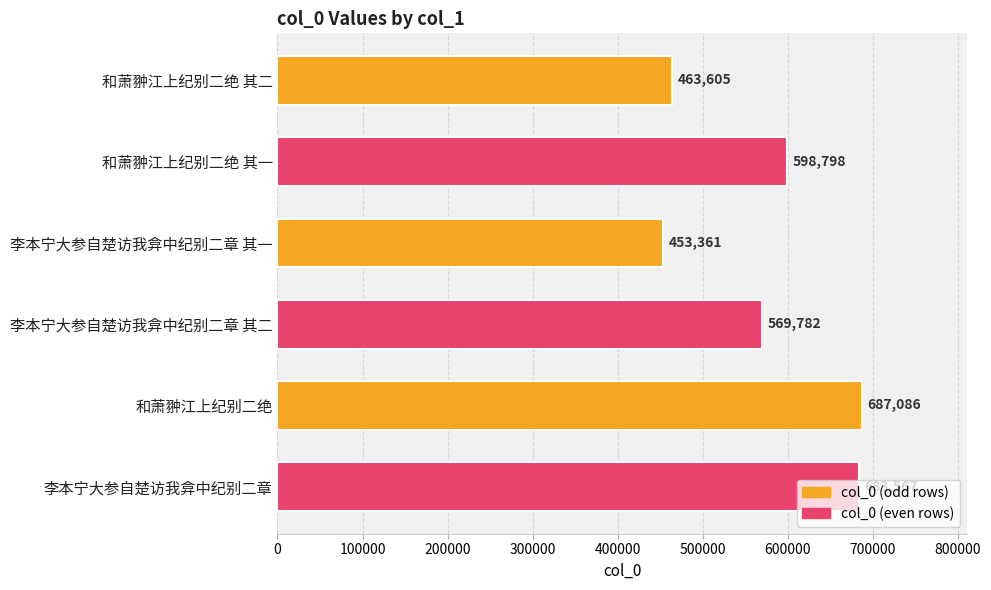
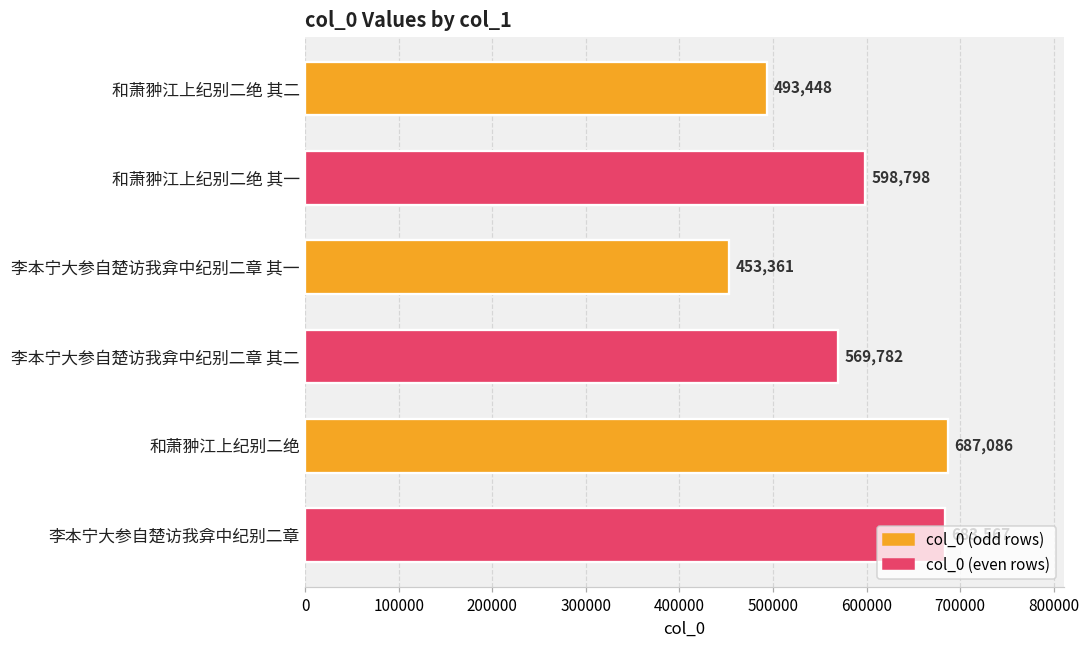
和萧翀江上纪别二绝 其二: 463,605 -> 493,448
